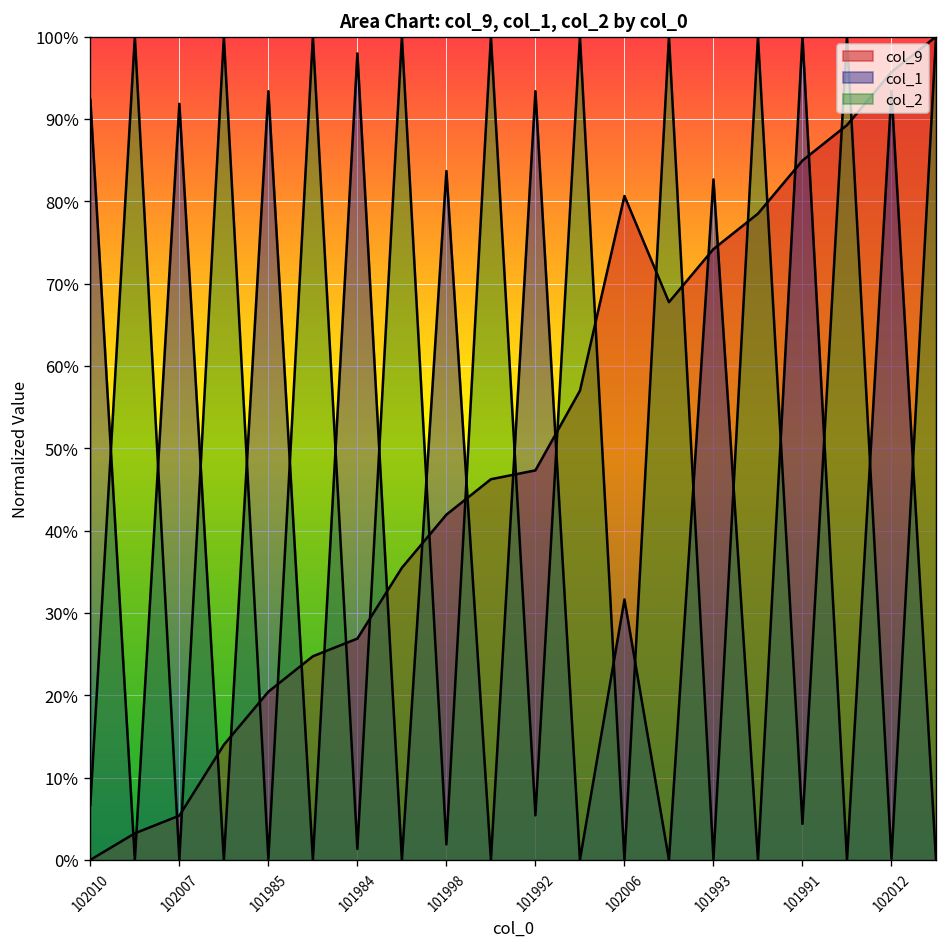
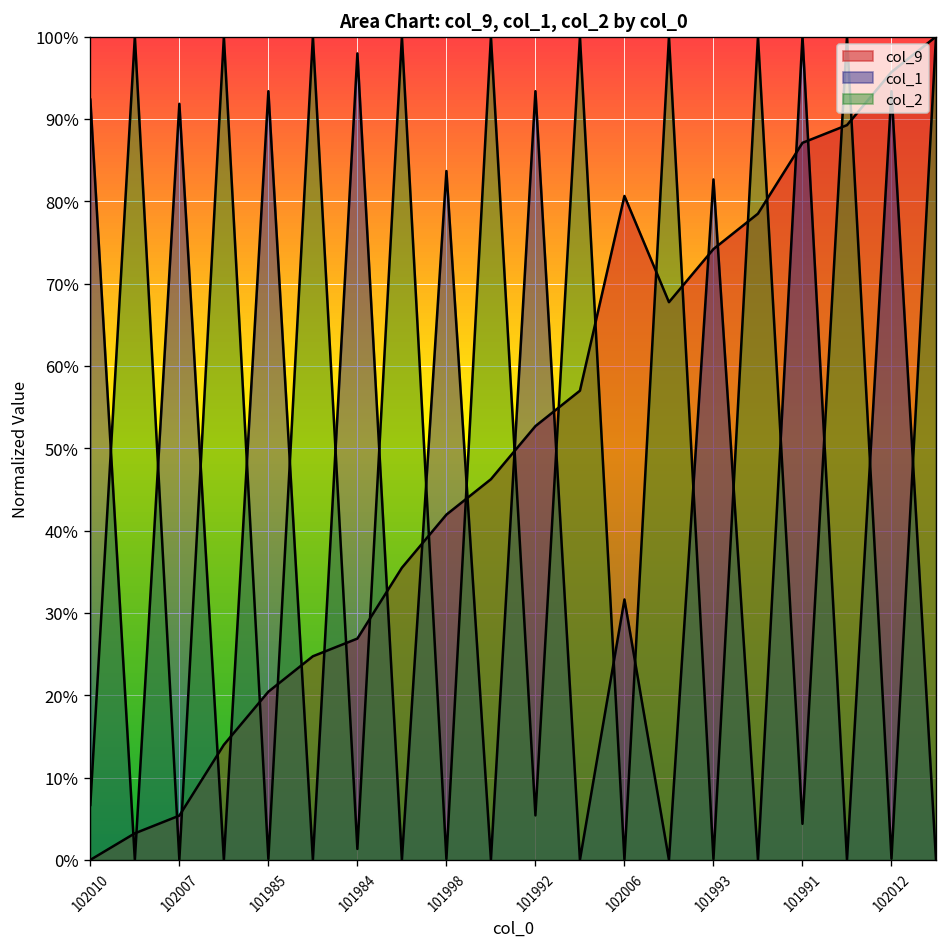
col_2, 101998: 2% -> 0%
col_9, 101992: 47% -> 53%
col_9, 101991: 85% -> 87%
